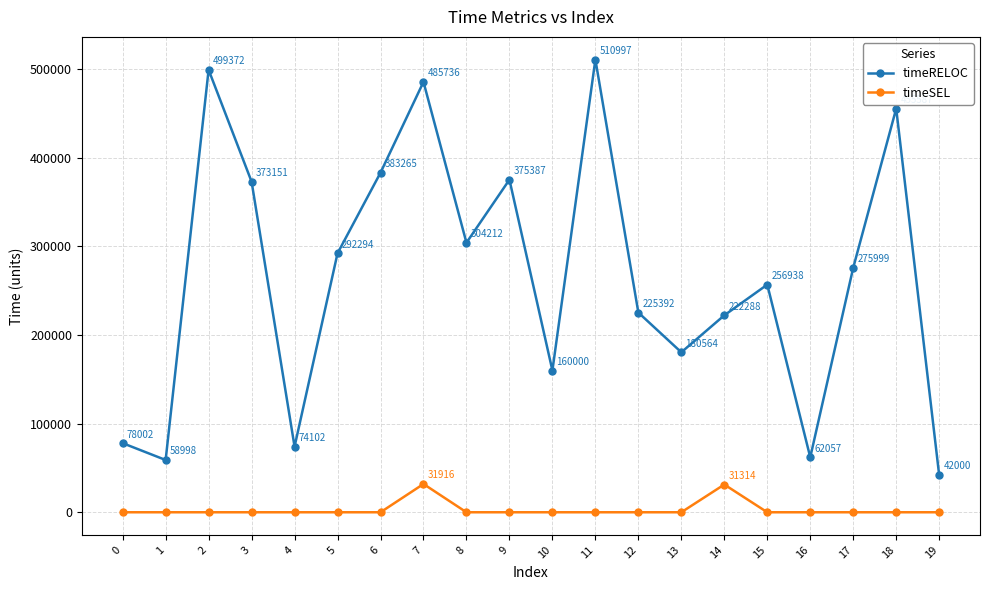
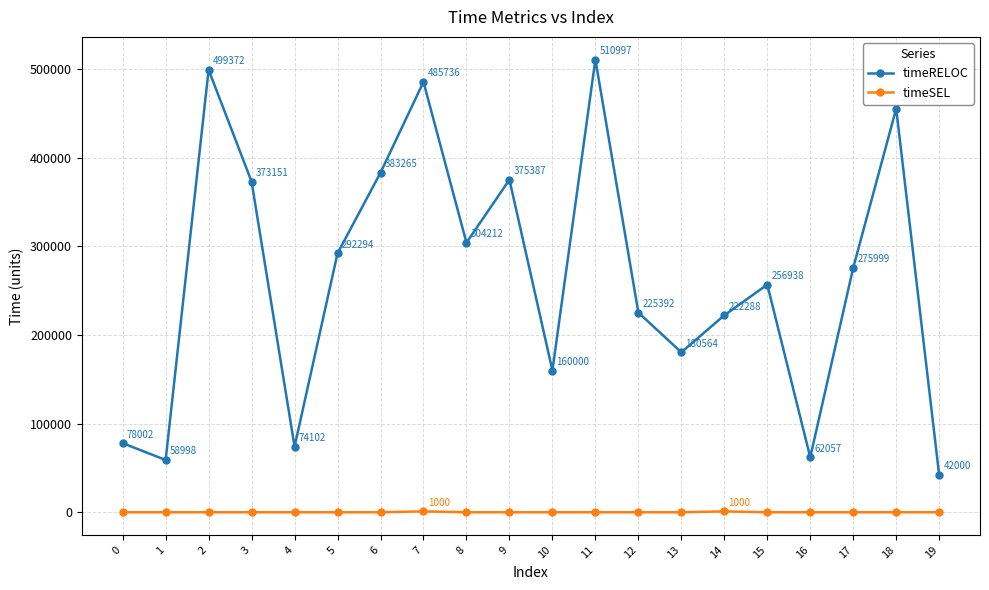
timeSEL, 7: 31916 -> 1000
timeSEL, 14: 31314 -> 1000
